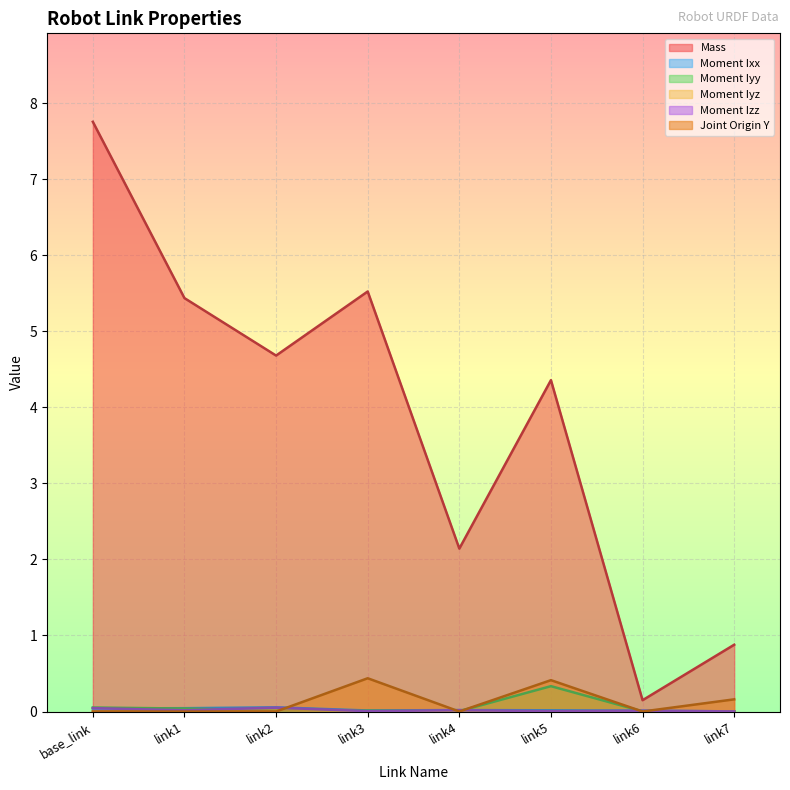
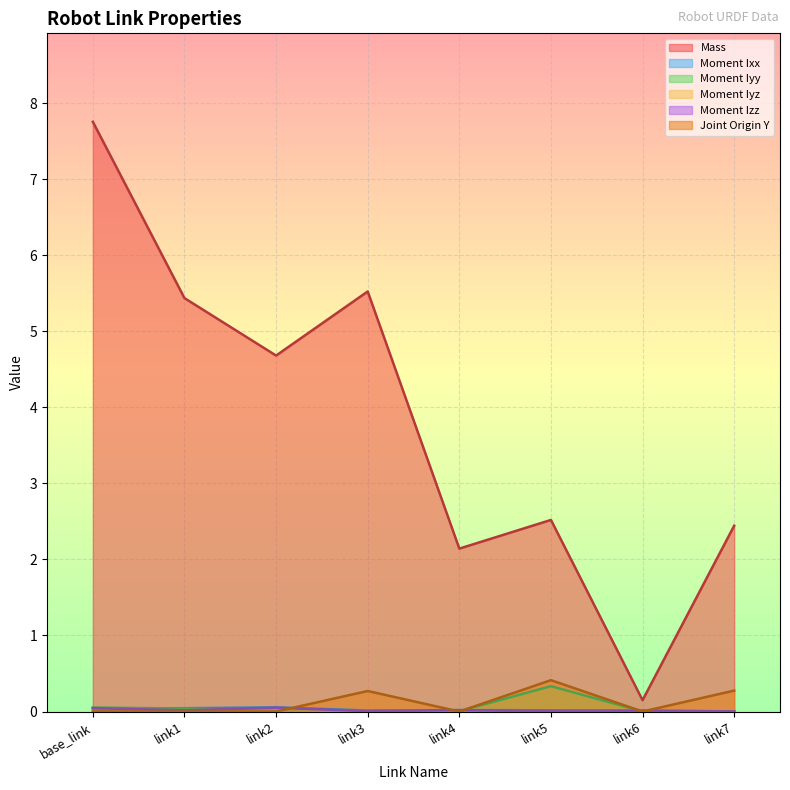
Joint Origin Y, link3: 0.4 -> 0.3
Mass, link5: 4.4 -> 2.5
Mass, link7: 0.9 -> 2.4
Joint Origin Y, link7: 0.2 -> 0.3
